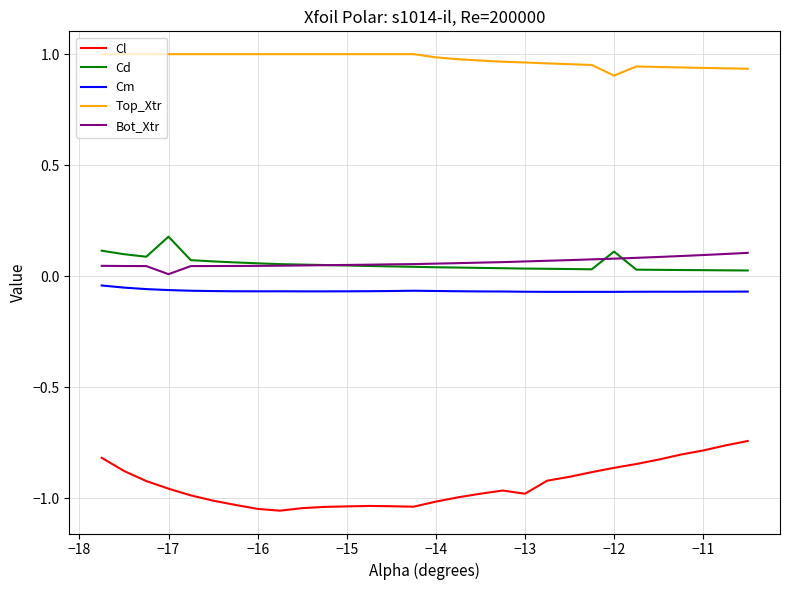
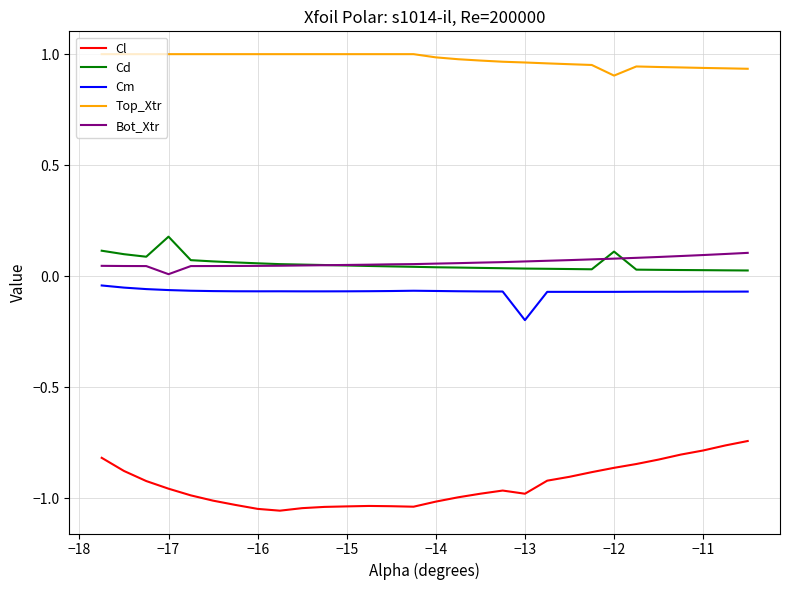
Cm, −13: -0.07 -> -0.20
